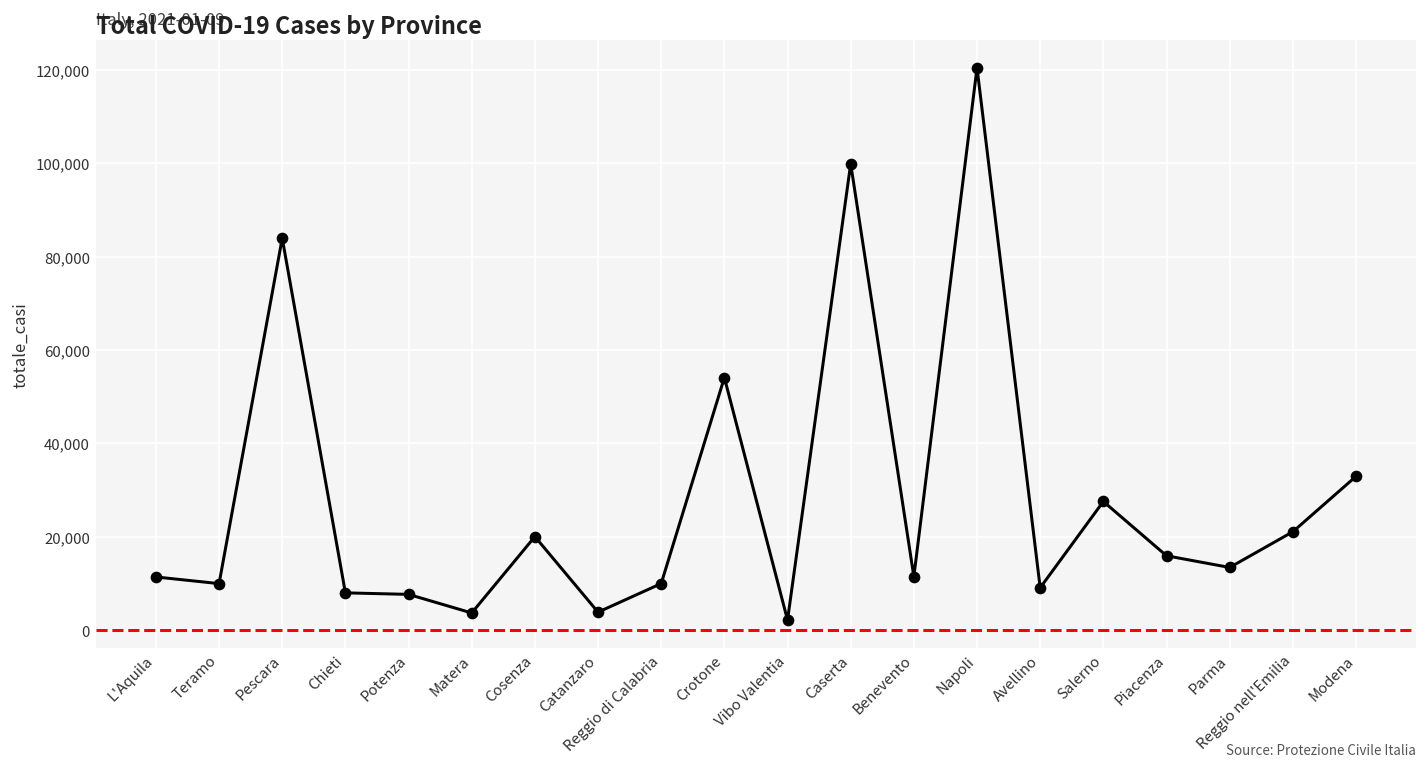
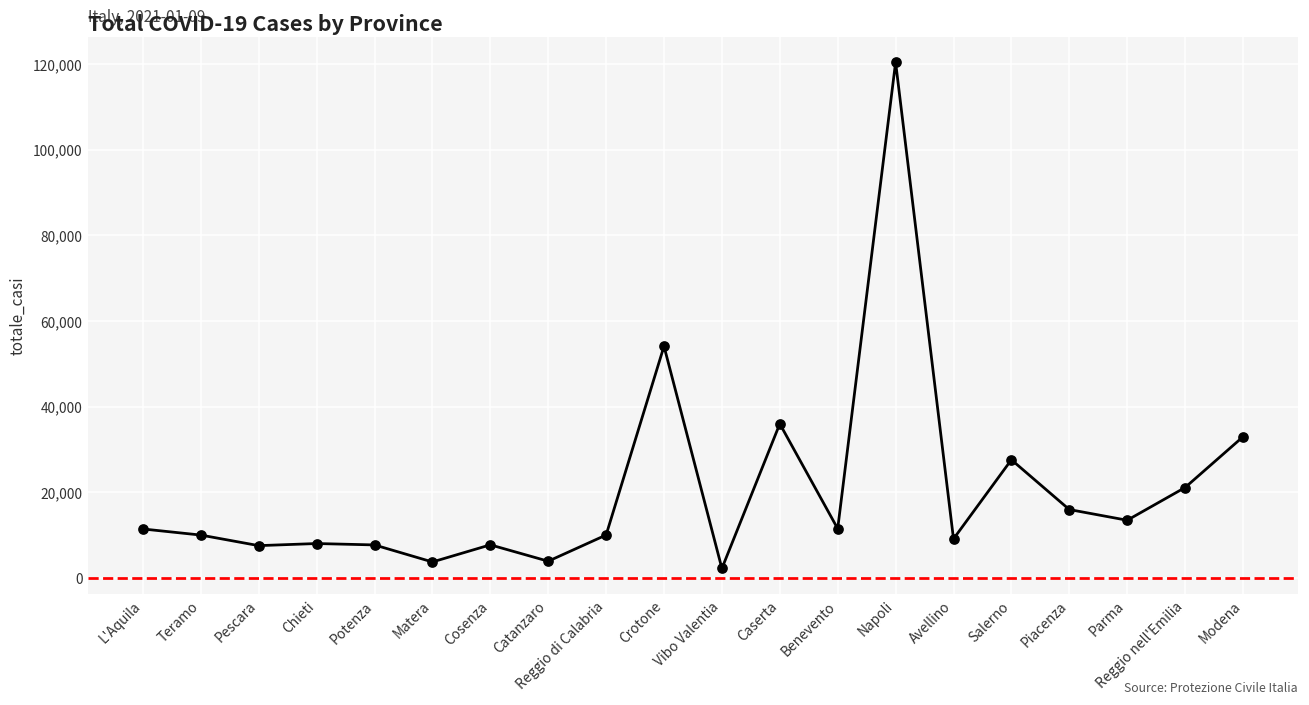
Pescara: 84,000 -> 8,000
Cosenza: 20,000 -> 8,000
Caserta: 100,000 -> 36,000
